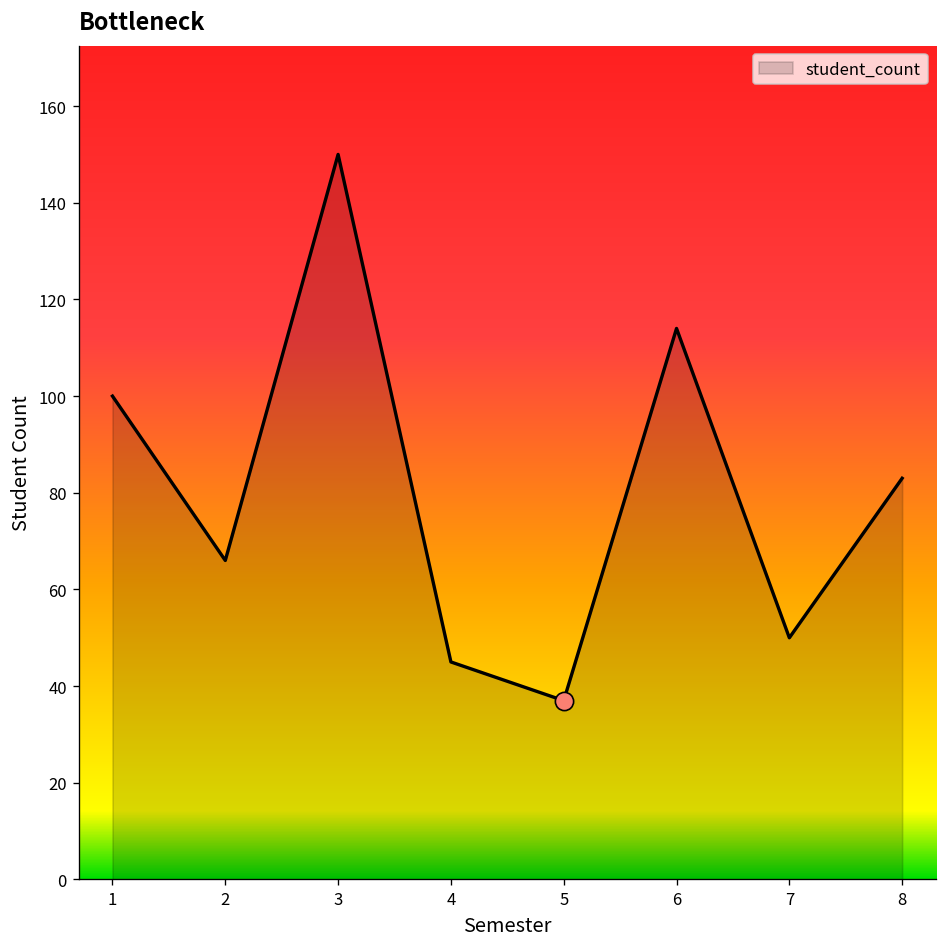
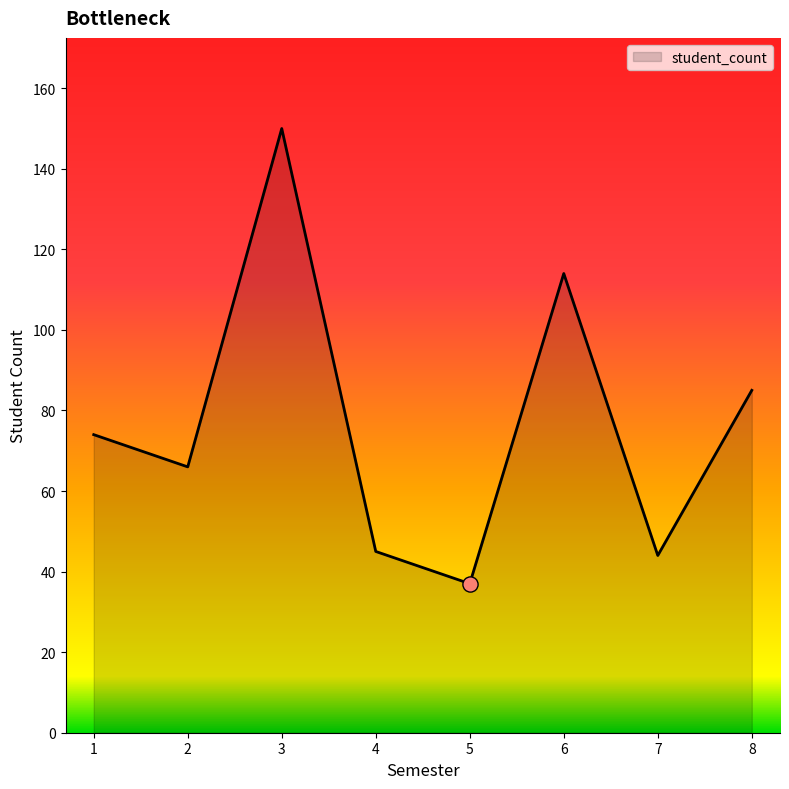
student_count, 1: 100 -> 74
student_count, 7: 50 -> 44
student_count, 8: 83 -> 85
